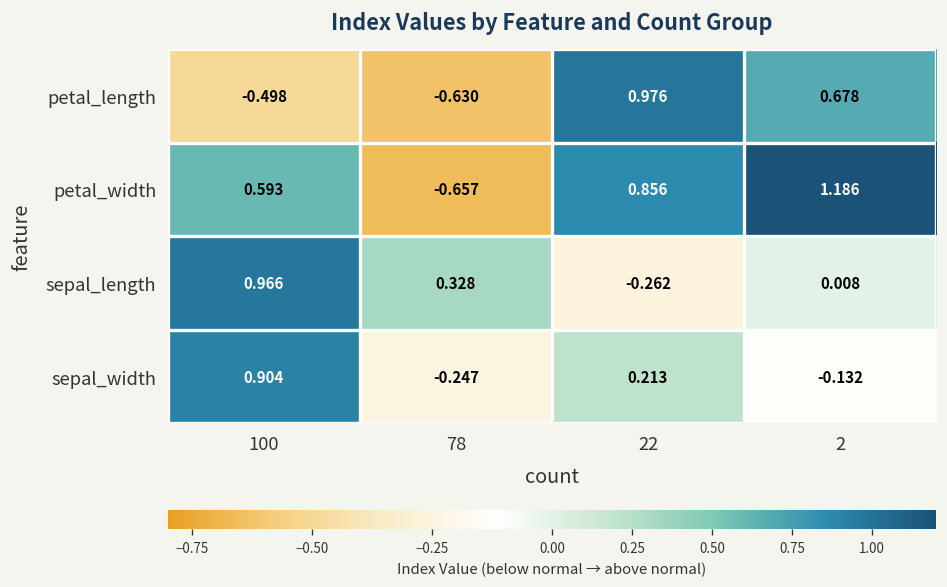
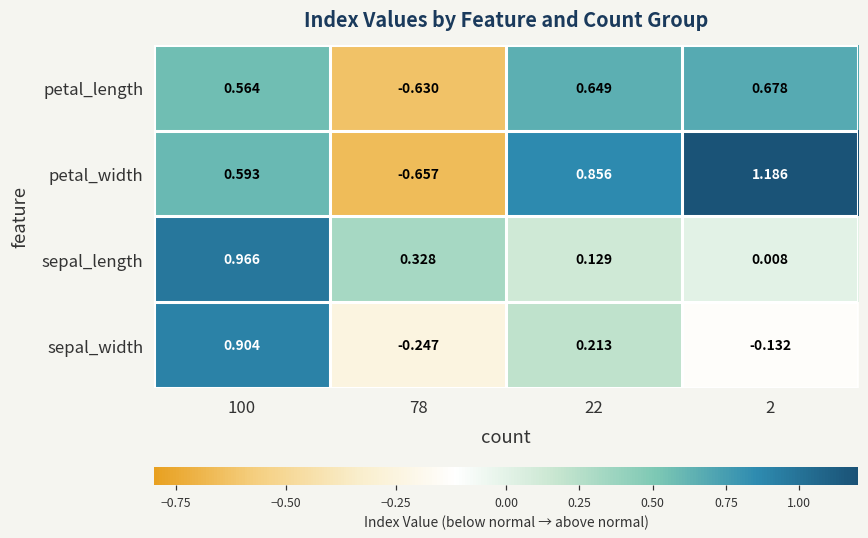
petal_length, 100: -0.498 -> 0.564
petal_length, 22: 0.976 -> 0.649
sepal_length, 22: -0.262 -> 0.129
